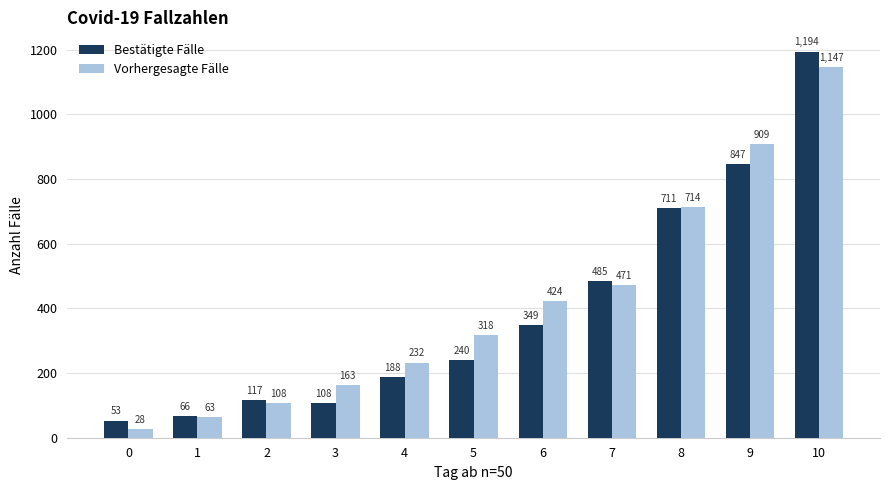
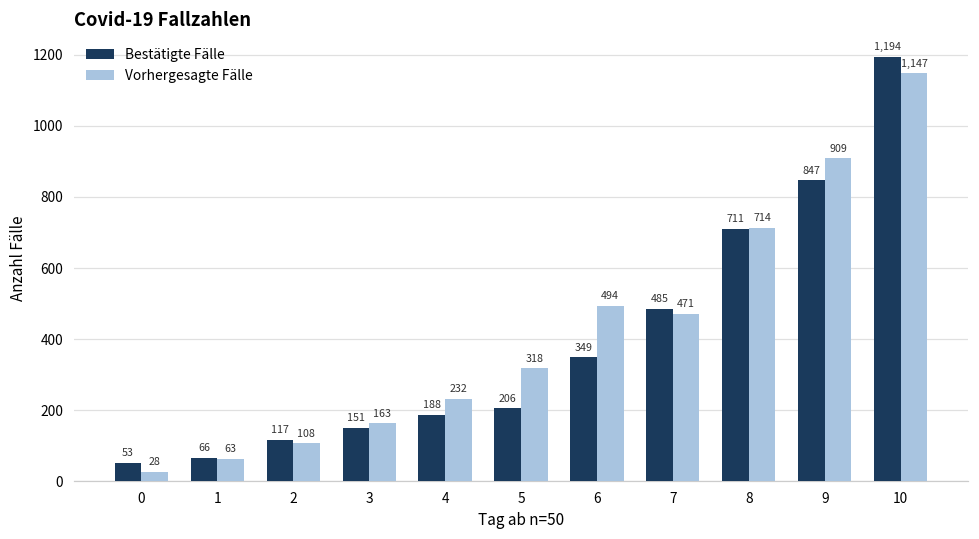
Bestätigte Fälle, 3: 108 -> 151
Bestätigte Fälle, 5: 240 -> 206
Vorhergesagte Fälle, 6: 424 -> 494
